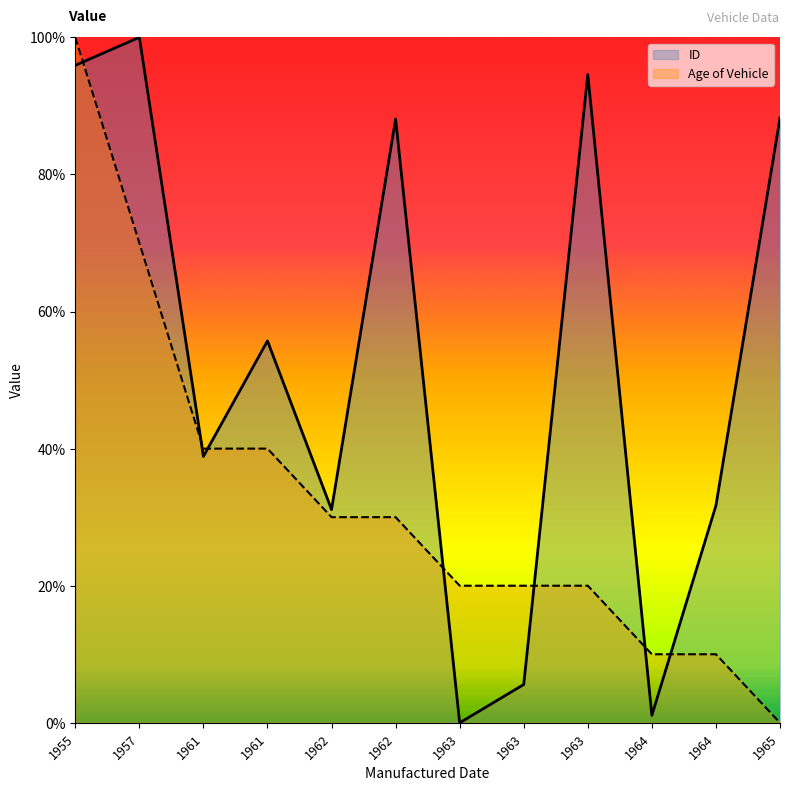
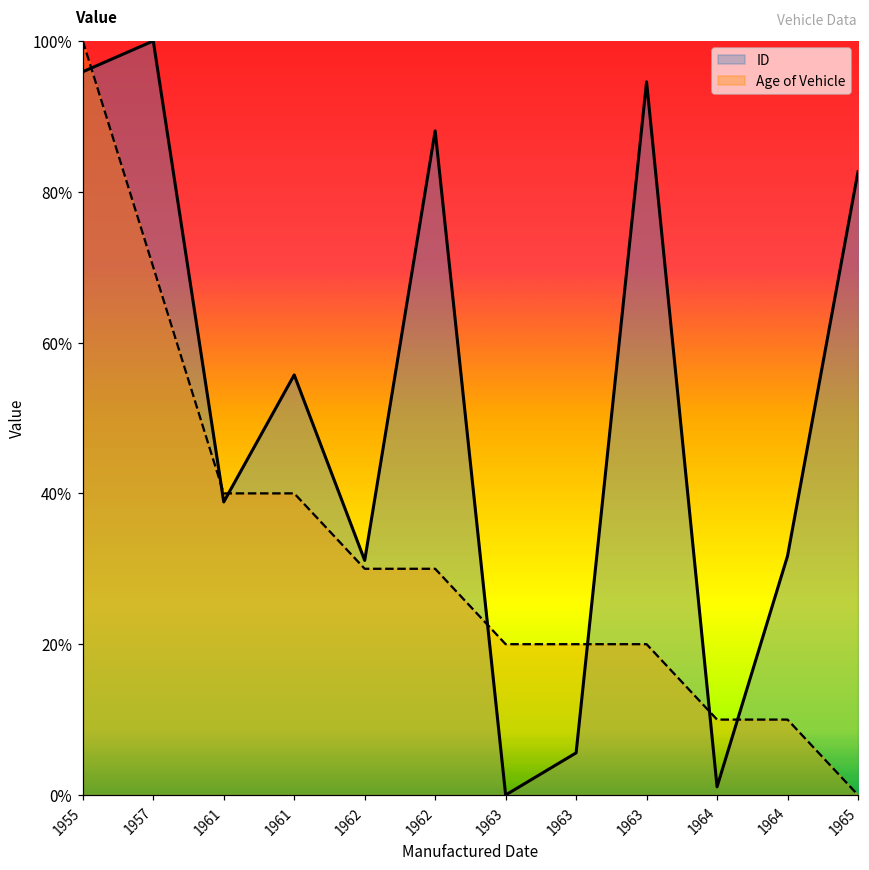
ID, 1965: 88% -> 83%
